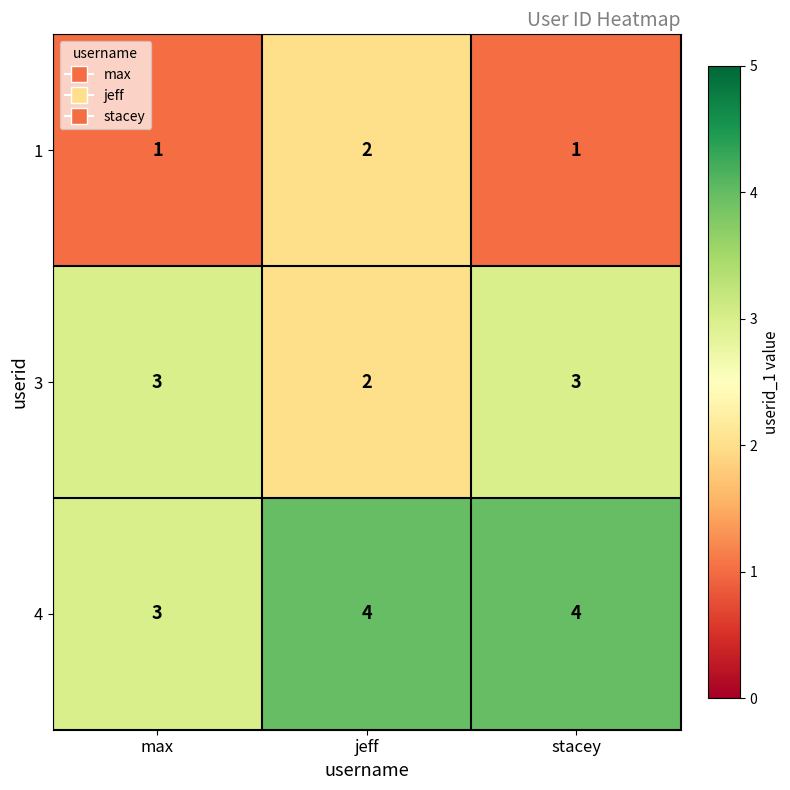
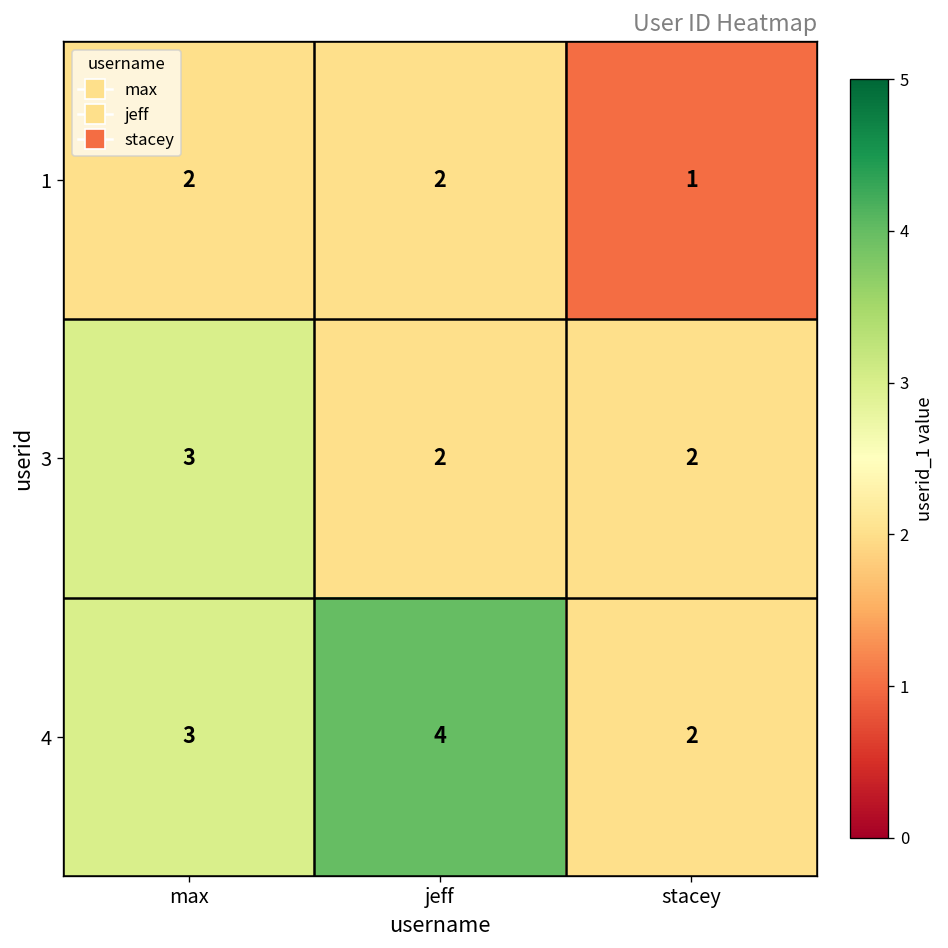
1, max: 1 -> 2
3, stacey: 3 -> 2
4, stacey: 4 -> 2
